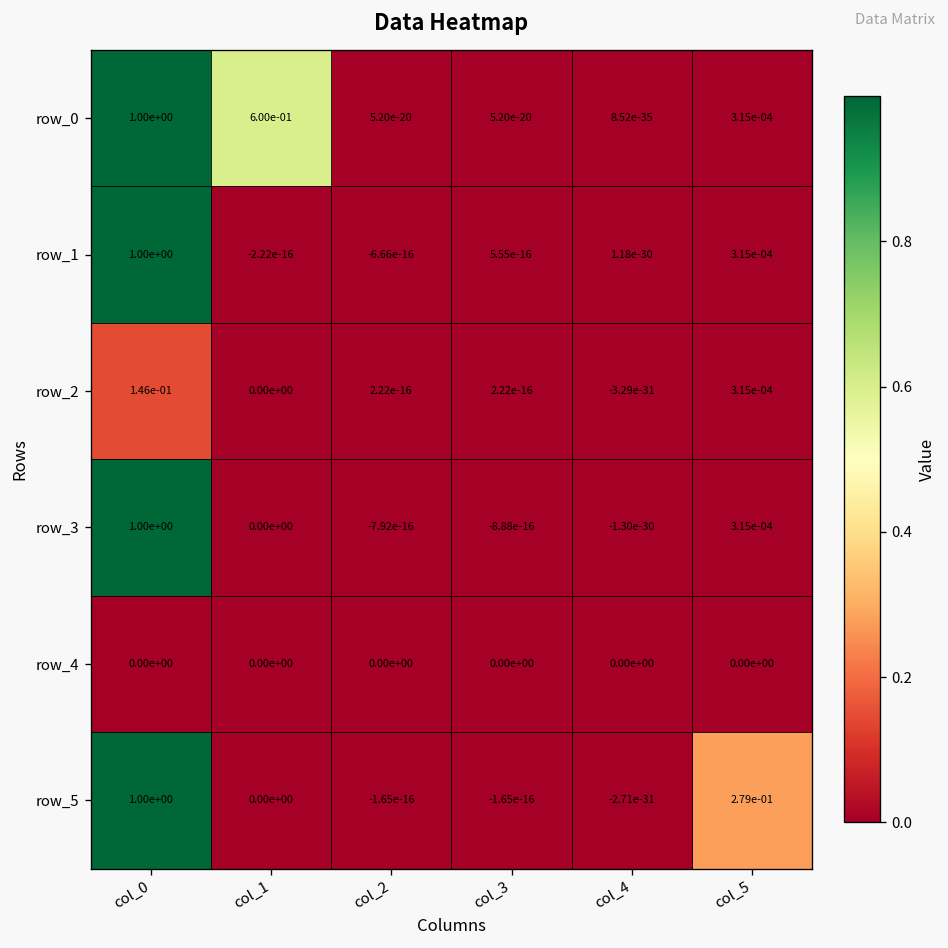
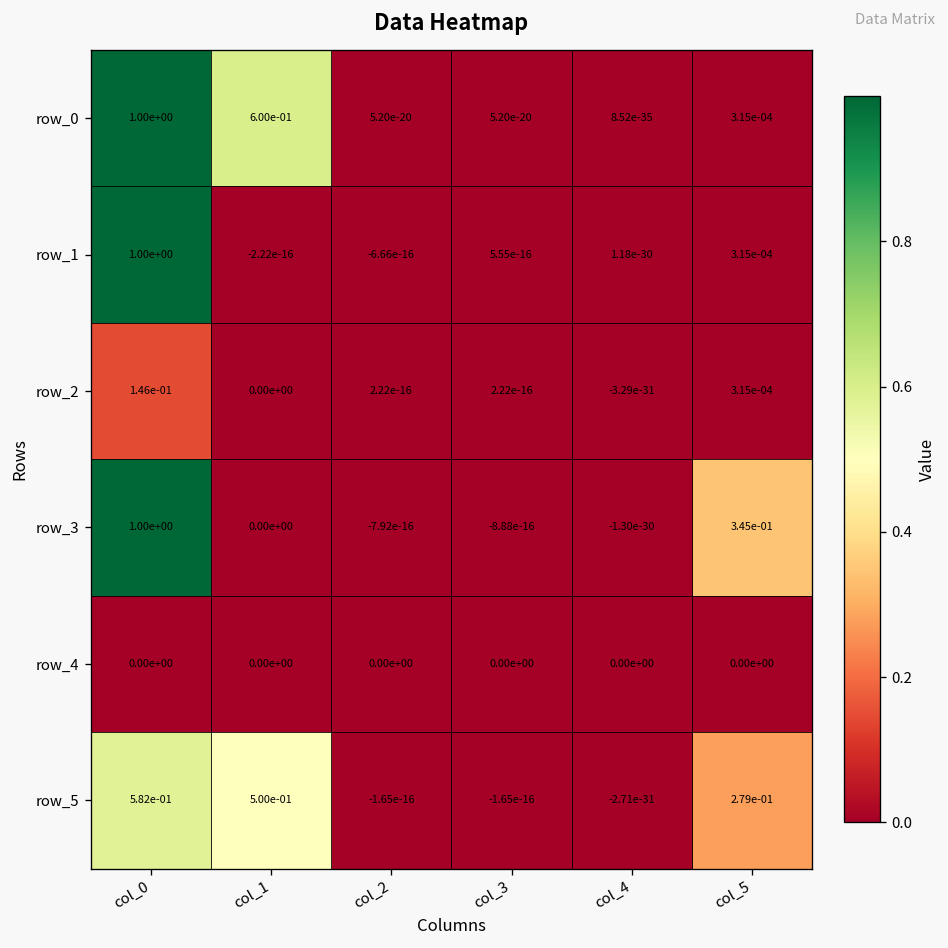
row_3, col_5: 3.15e-04 -> 3.45e-01
row_5, col_0: 1.00e+00 -> 5.82e-01
row_5, col_1: 0.00e+00 -> 5.00e-01
